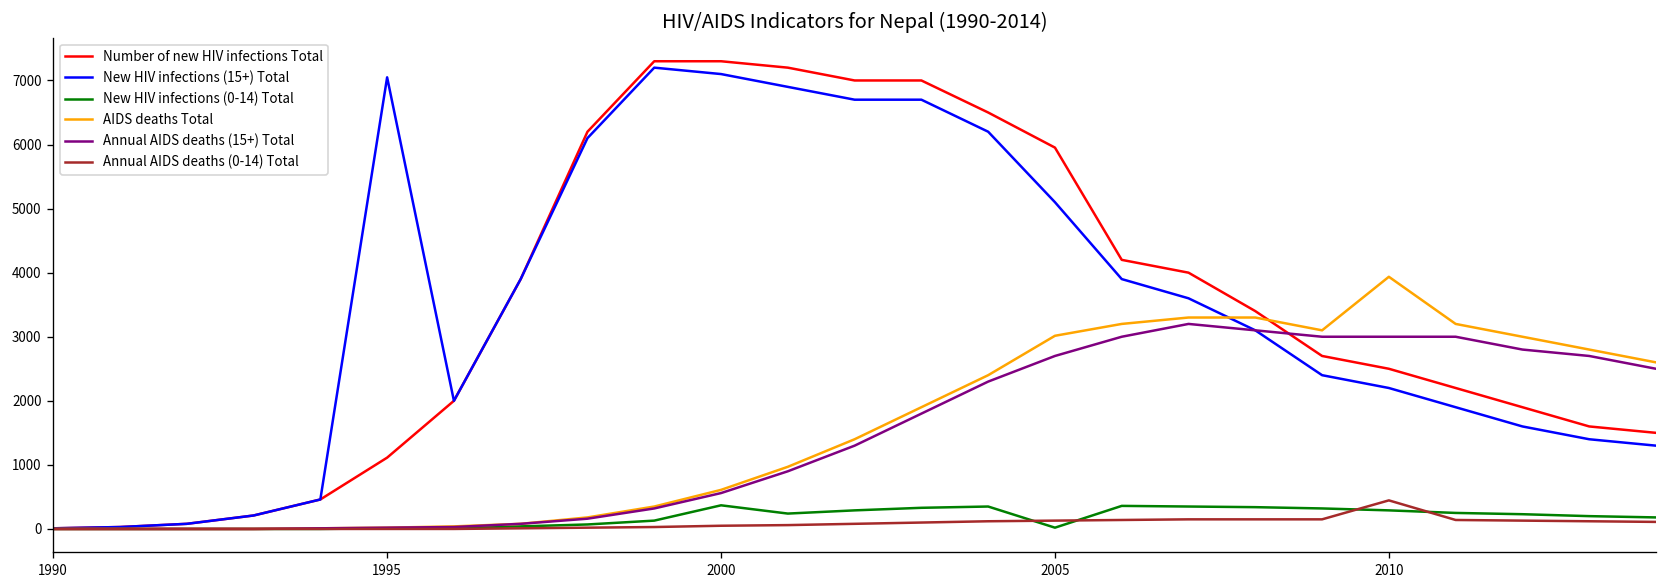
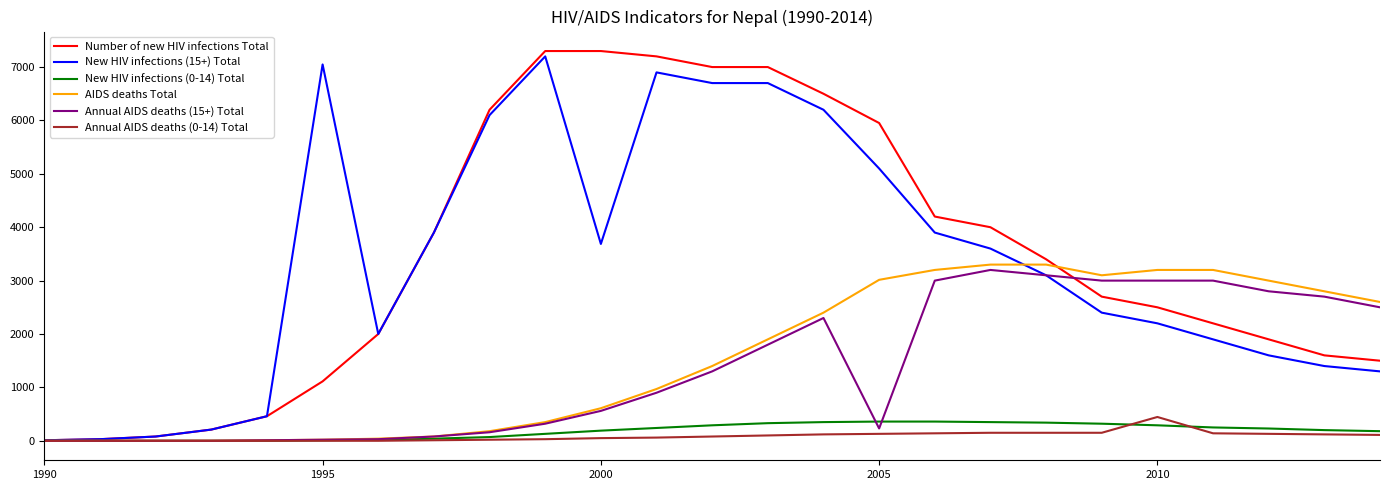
New HIV infections (15+) Total, 2000: 7100 -> 3700
New HIV infections (0-14) Total, 2000: 400 -> 200
New HIV infections (0-14) Total, 2005: 0 -> 400
Annual AIDS deaths (15+) Total, 2005: 2700 -> 200
AIDS deaths Total, 2010: 3900 -> 3200
